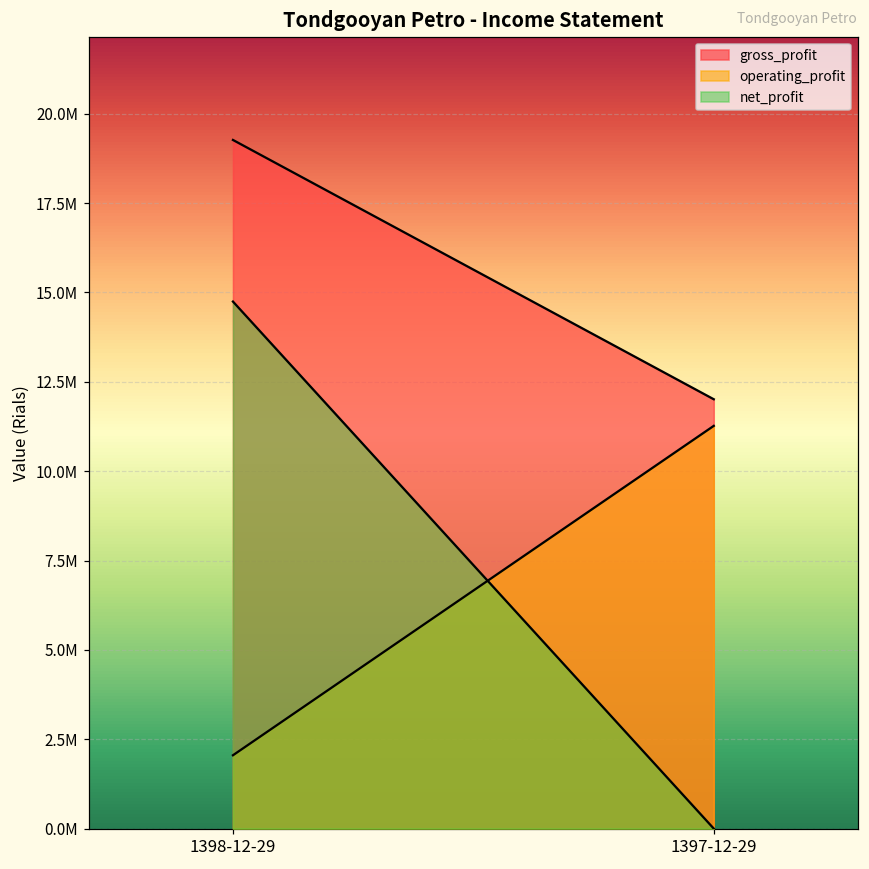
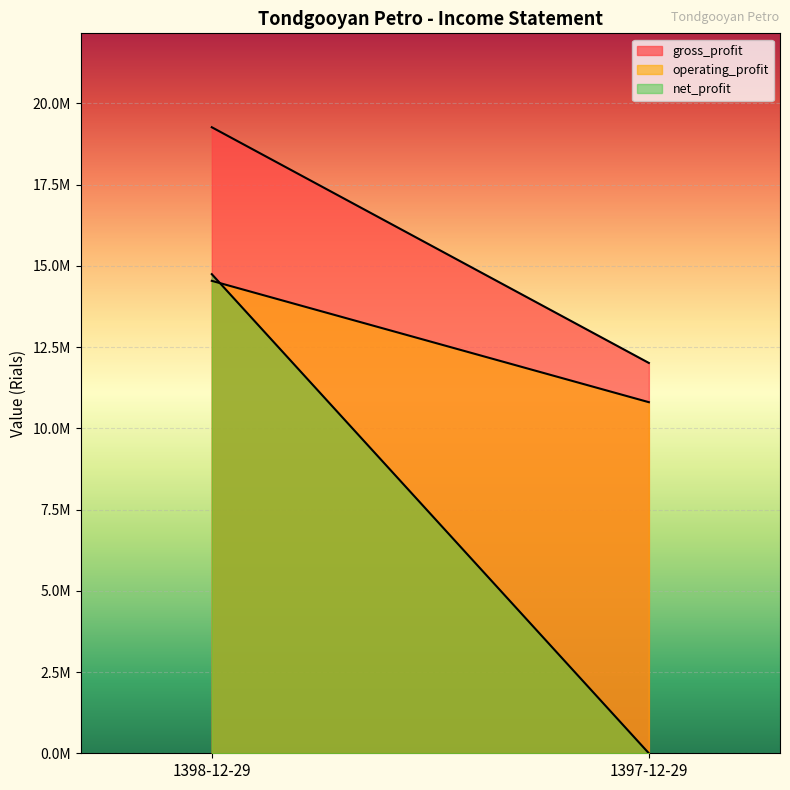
operating_profit, 1398-12-29: 2100000 -> 14500000
operating_profit, 1397-12-29: 11300000 -> 10800000
